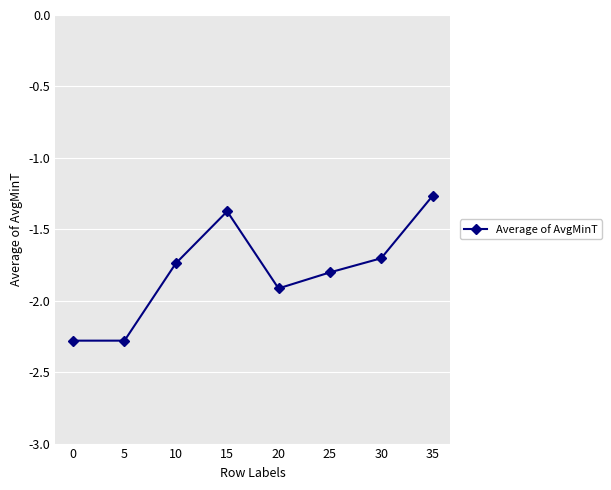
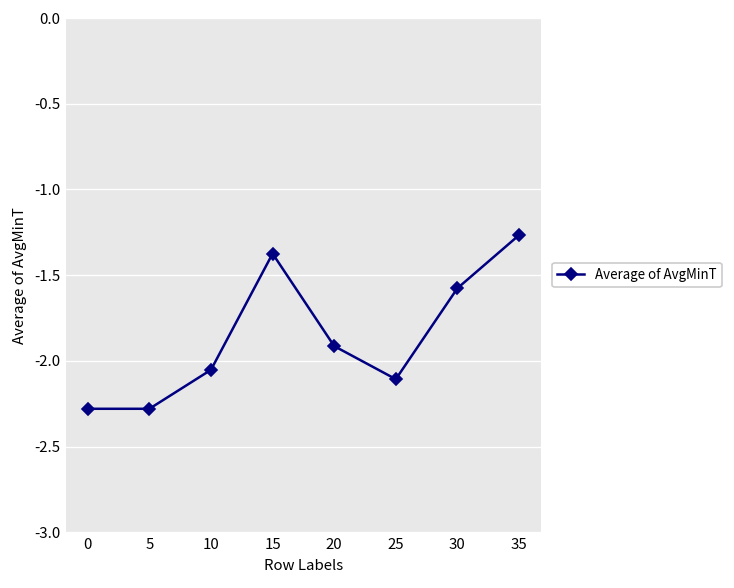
10: -1.74 -> -2.05
25: -1.80 -> -2.11
30: -1.70 -> -1.58
